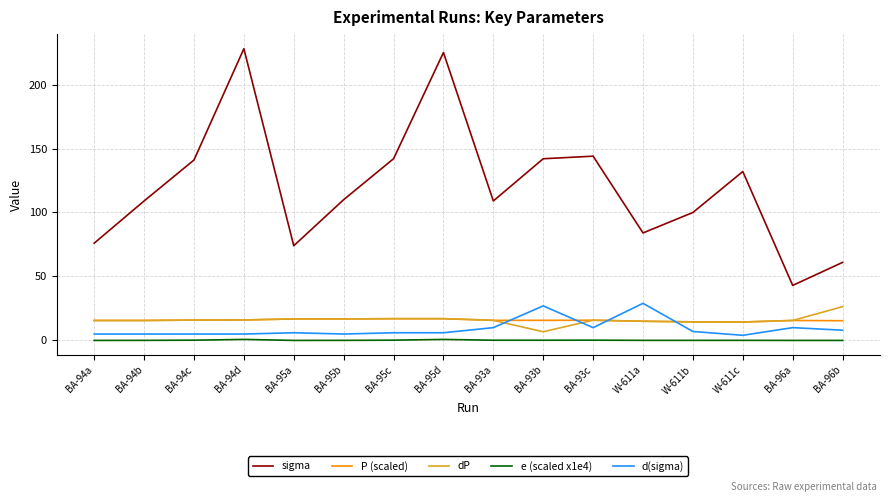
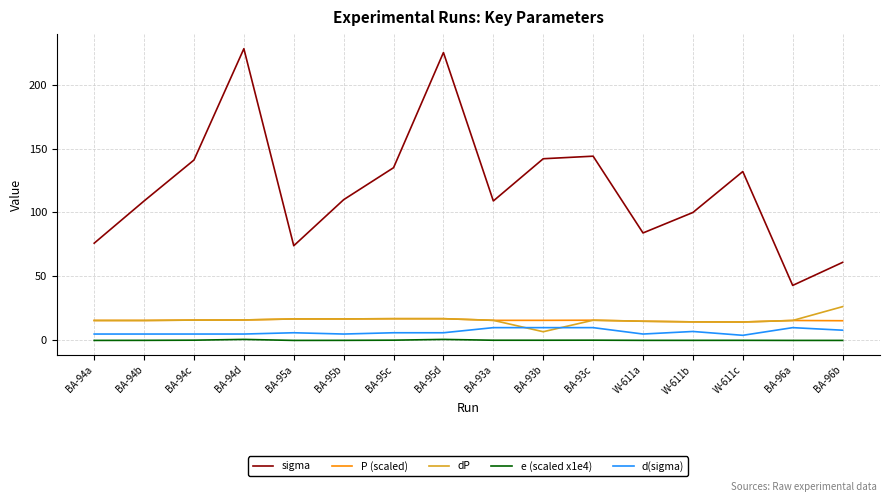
sigma, BA-95c: 142 -> 135
d(sigma), BA-93b: 27 -> 10
d(sigma), W-611a: 29 -> 5
